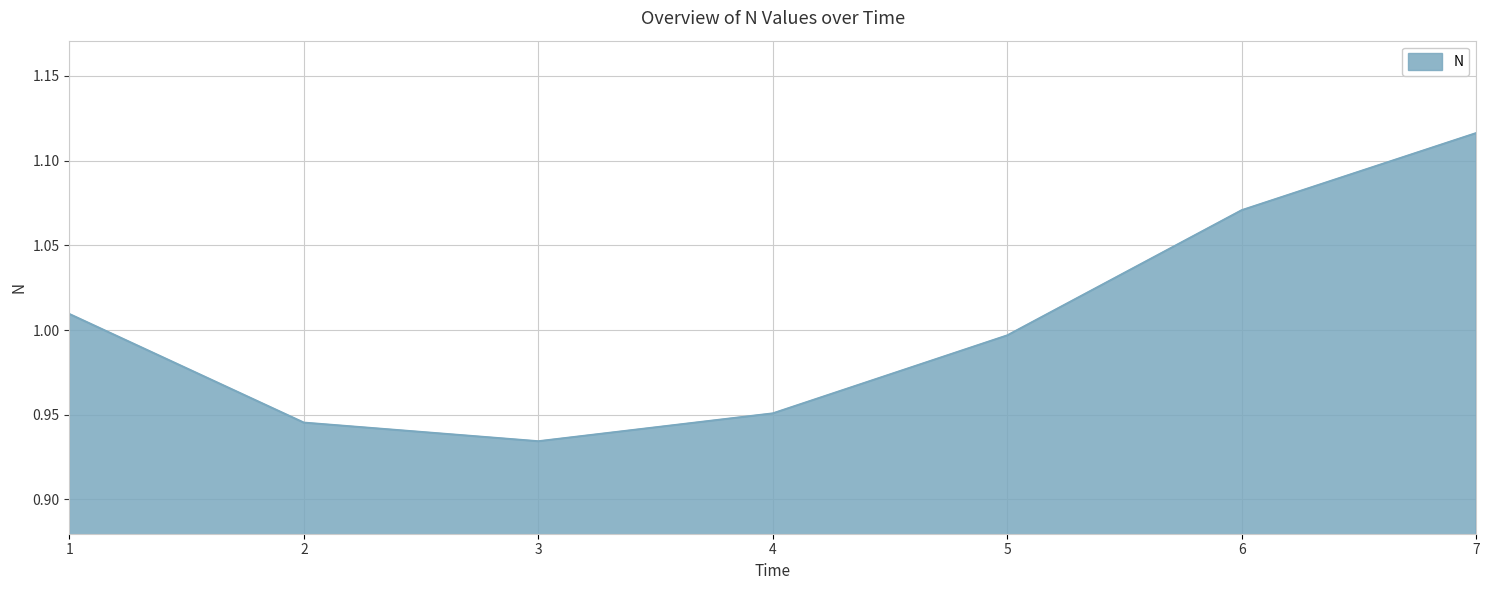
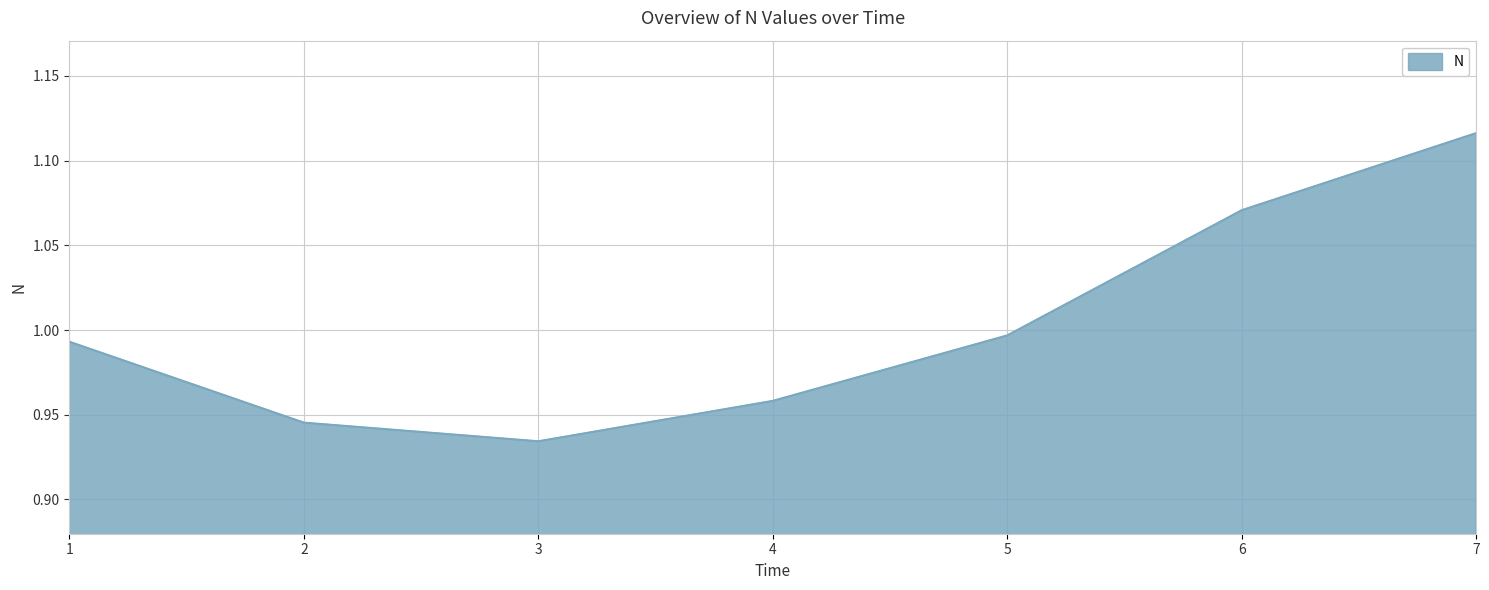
1: 1.009 -> 0.993
4: 0.951 -> 0.958
